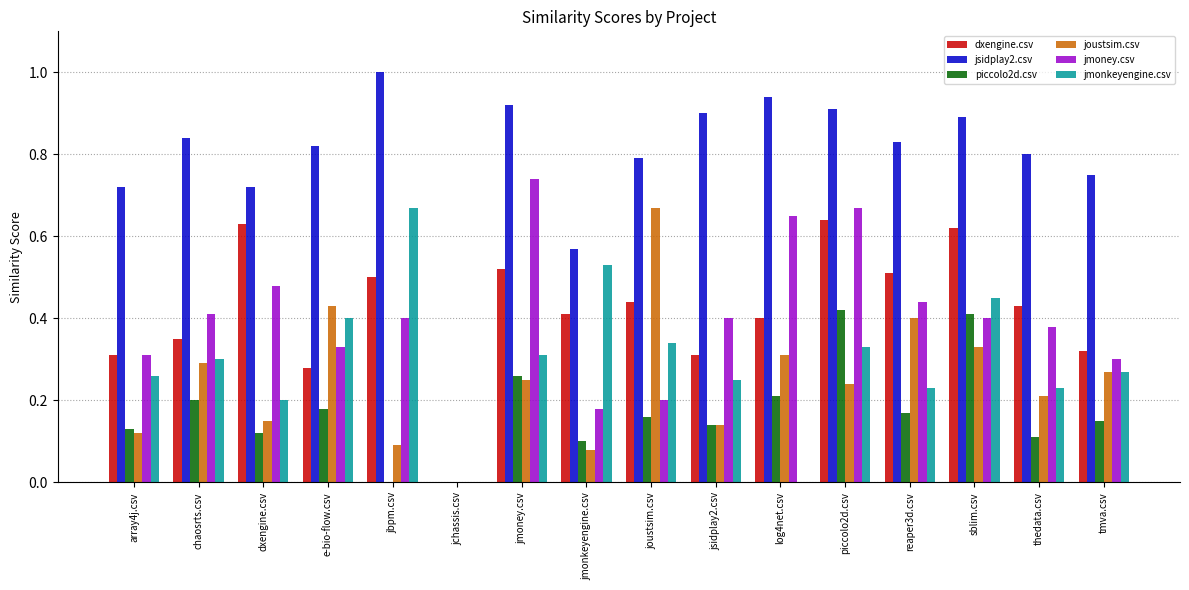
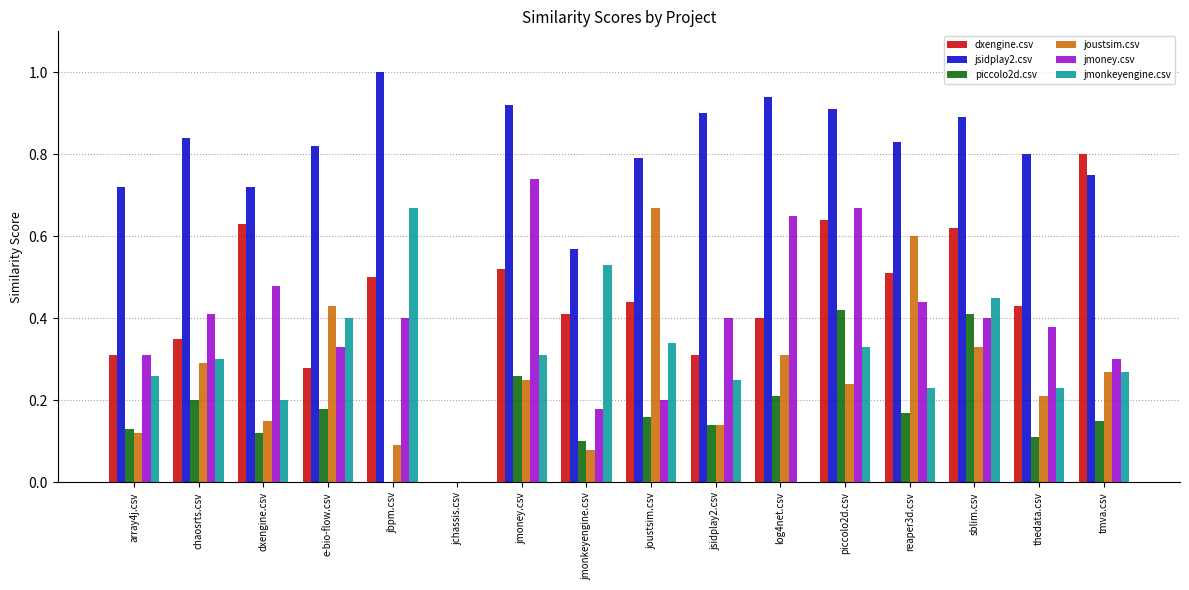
joustsim.csv, reaper3d.csv: 0.4 -> 0.6
dxengine.csv, tmva.csv: 0.32 -> 0.80
